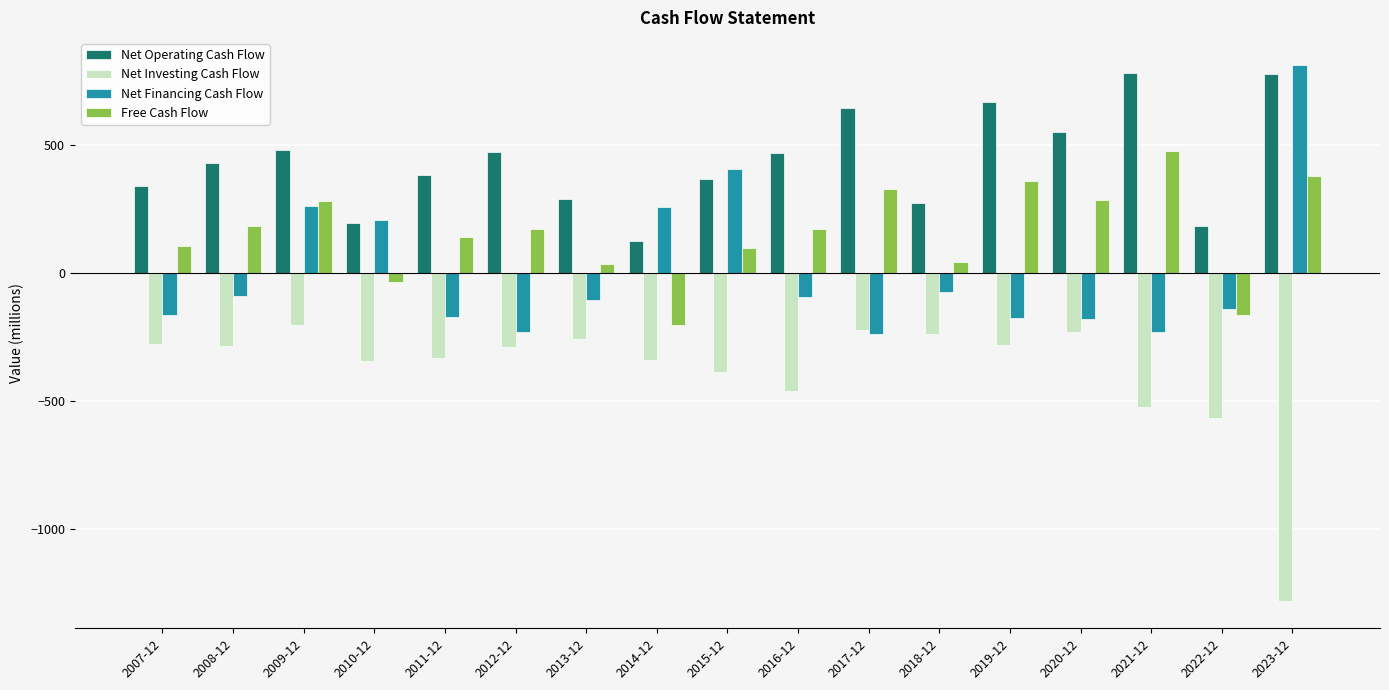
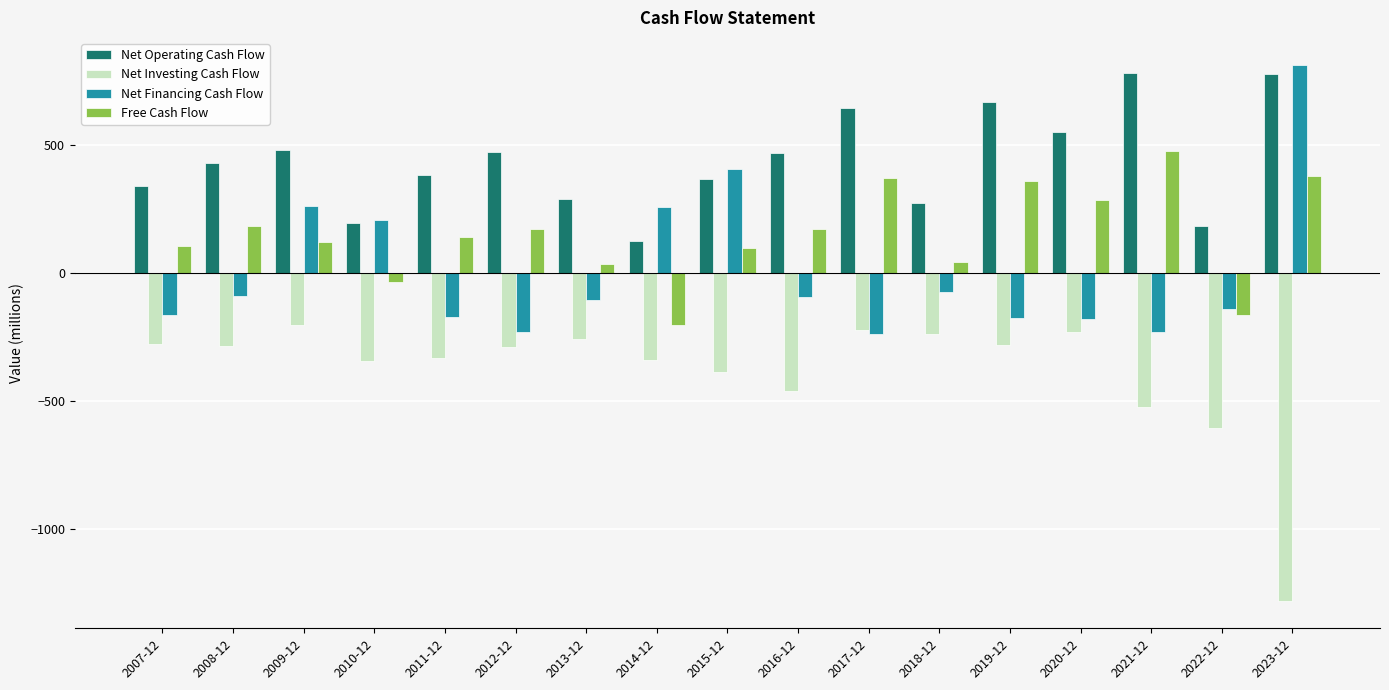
Free Cash Flow, 2009-12: 280 -> 120
Free Cash Flow, 2017-12: 330 -> 370
Net Investing Cash Flow, 2022-12: -570 -> -600
